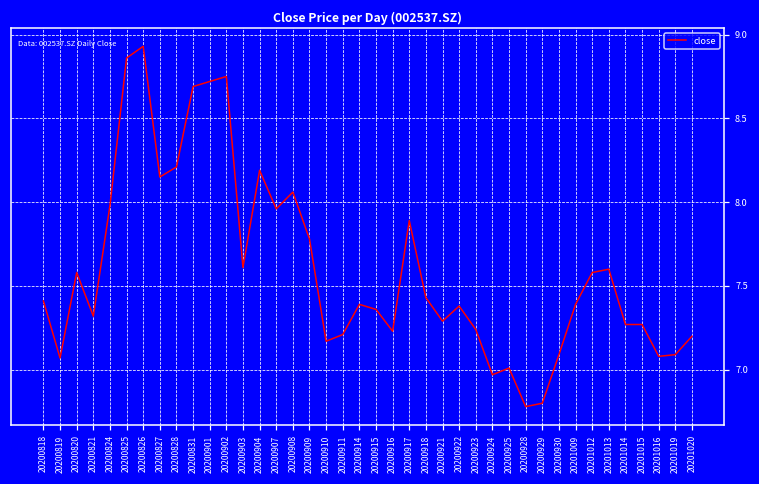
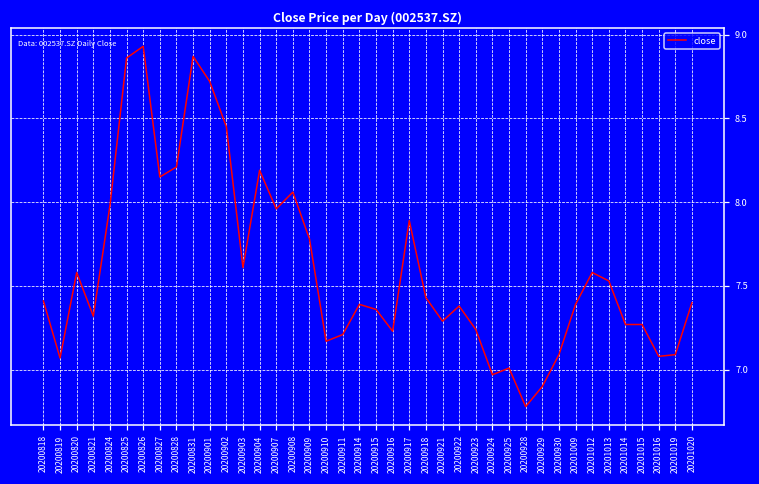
20200831: 8.69 -> 8.87
20200902: 8.75 -> 8.45
20200929: 6.8 -> 6.9
20201013: 7.60 -> 7.53
20201020: 7.2 -> 7.4
